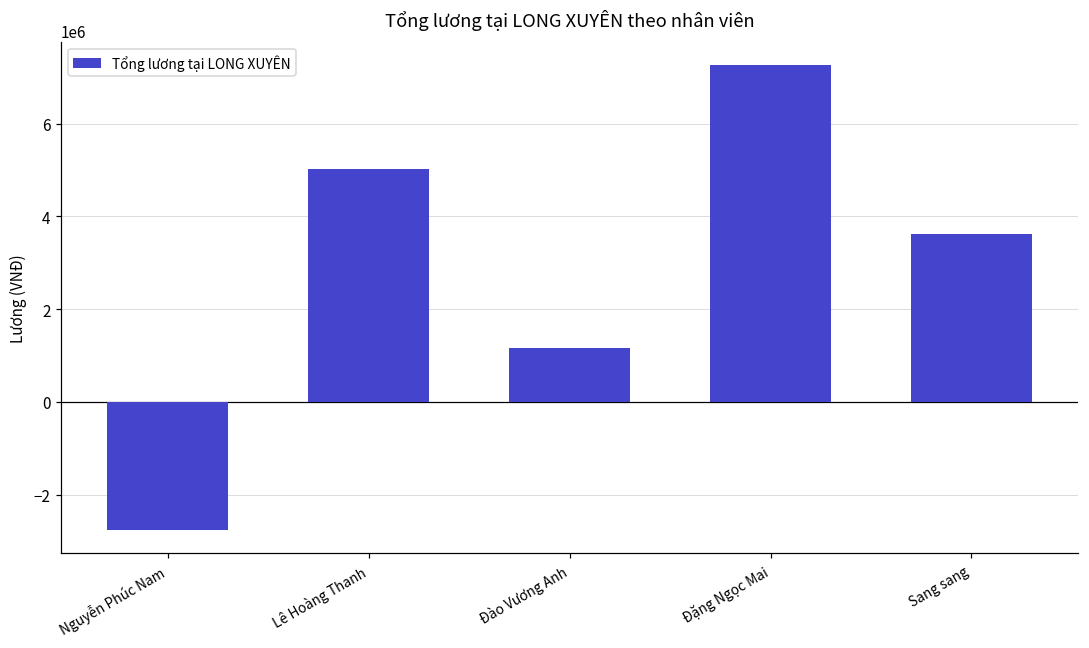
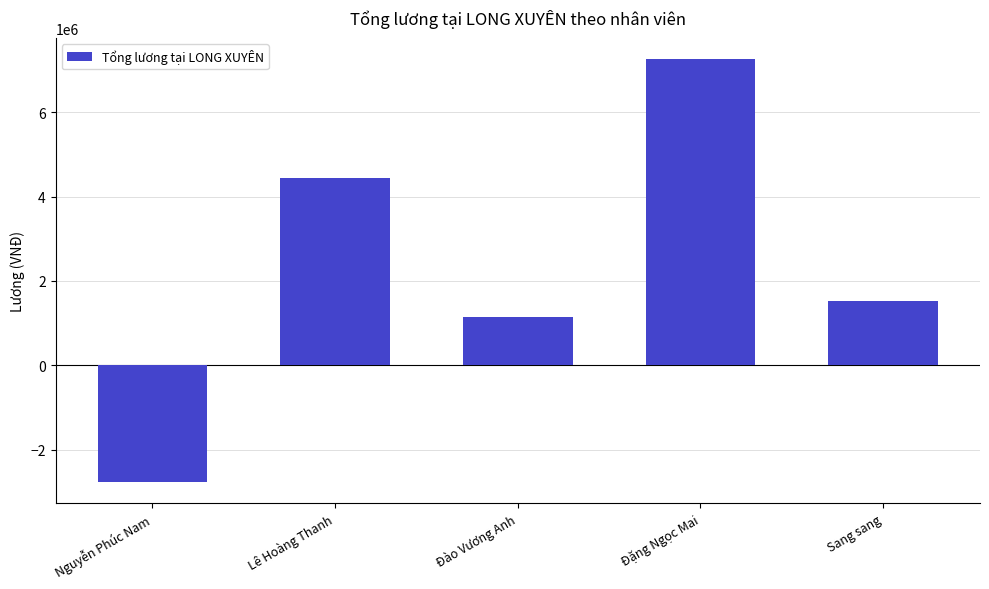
Lê Hoàng Thanh: 5000000 -> 4400000
Sang sang: 3600000 -> 1500000
